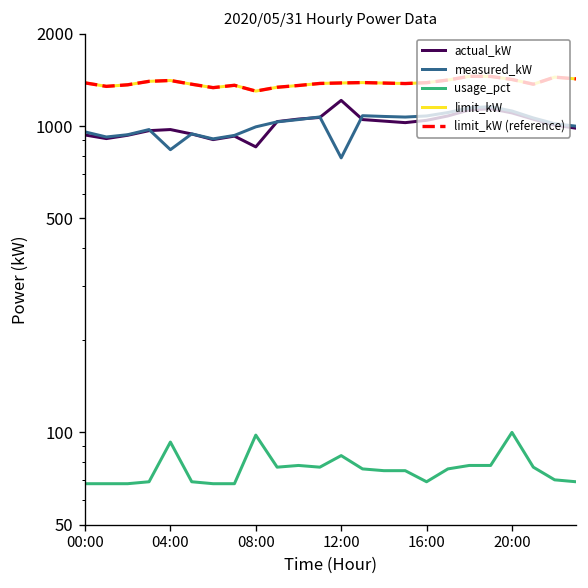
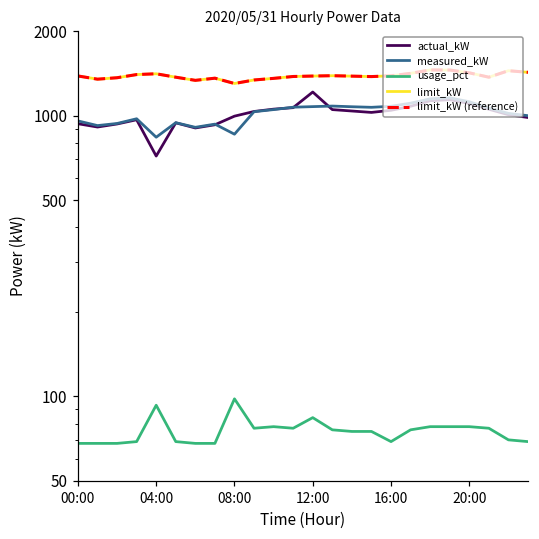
actual_kW, 04:00: 980 -> 720
actual_kW, 08:00: 860 -> 1000
measured_kW, 08:00: 1000 -> 860
measured_kW, 12:00: 790 -> 1080
usage_pct, 20:00: 100 -> 78
